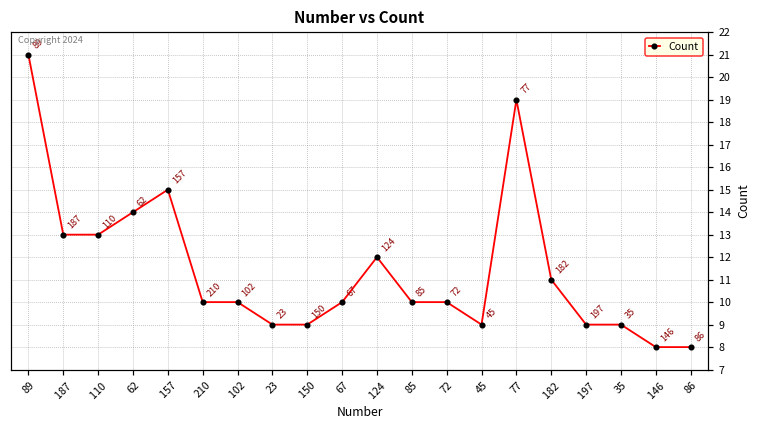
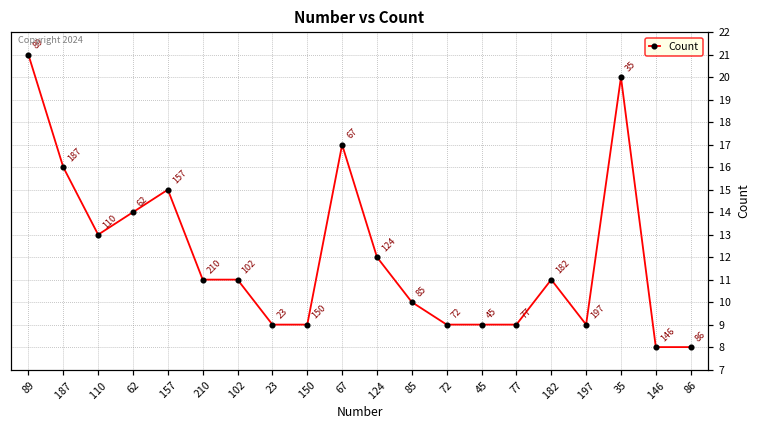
187: 13 -> 16
210: 10 -> 11
102: 10 -> 11
67: 10 -> 17
72: 10 -> 9
77: 19 -> 9
35: 9 -> 20
